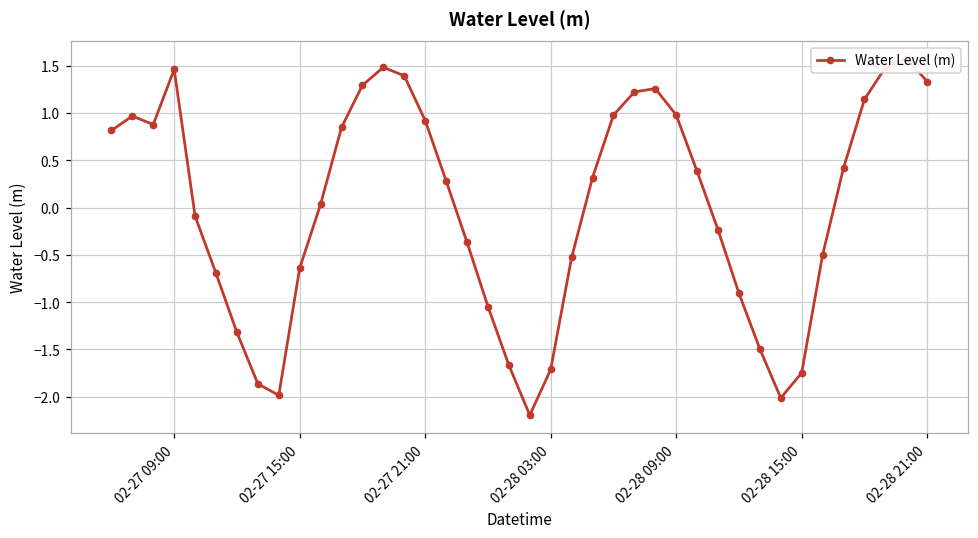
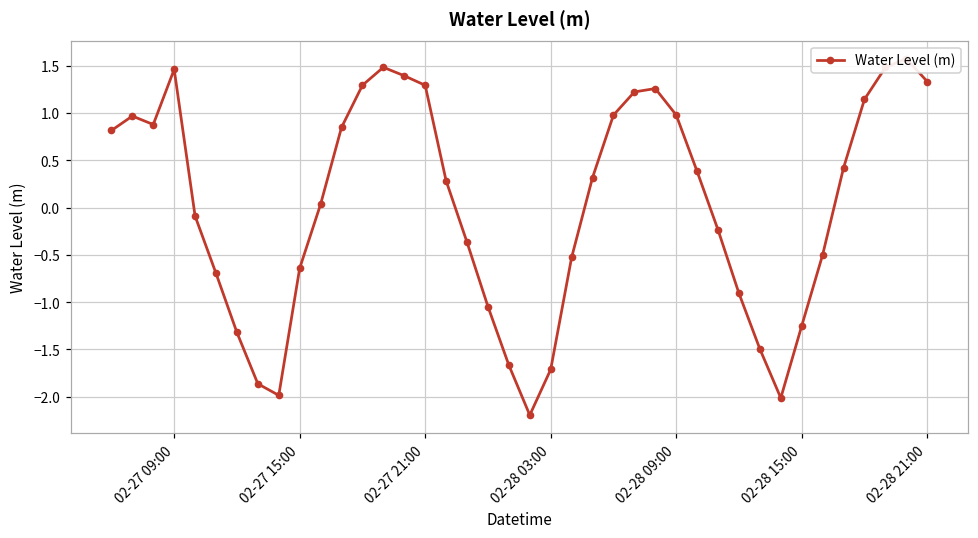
02-27 21:00: 0.9 -> 1.3
02-28 15:00: -1.7 -> -1.3
